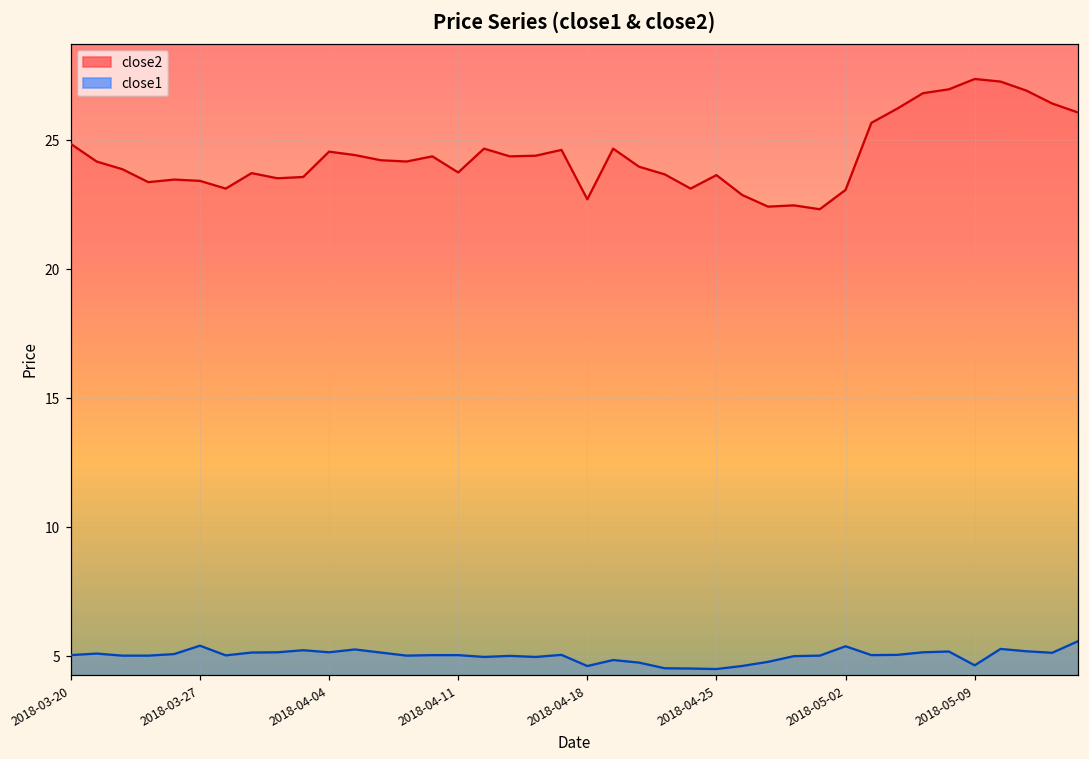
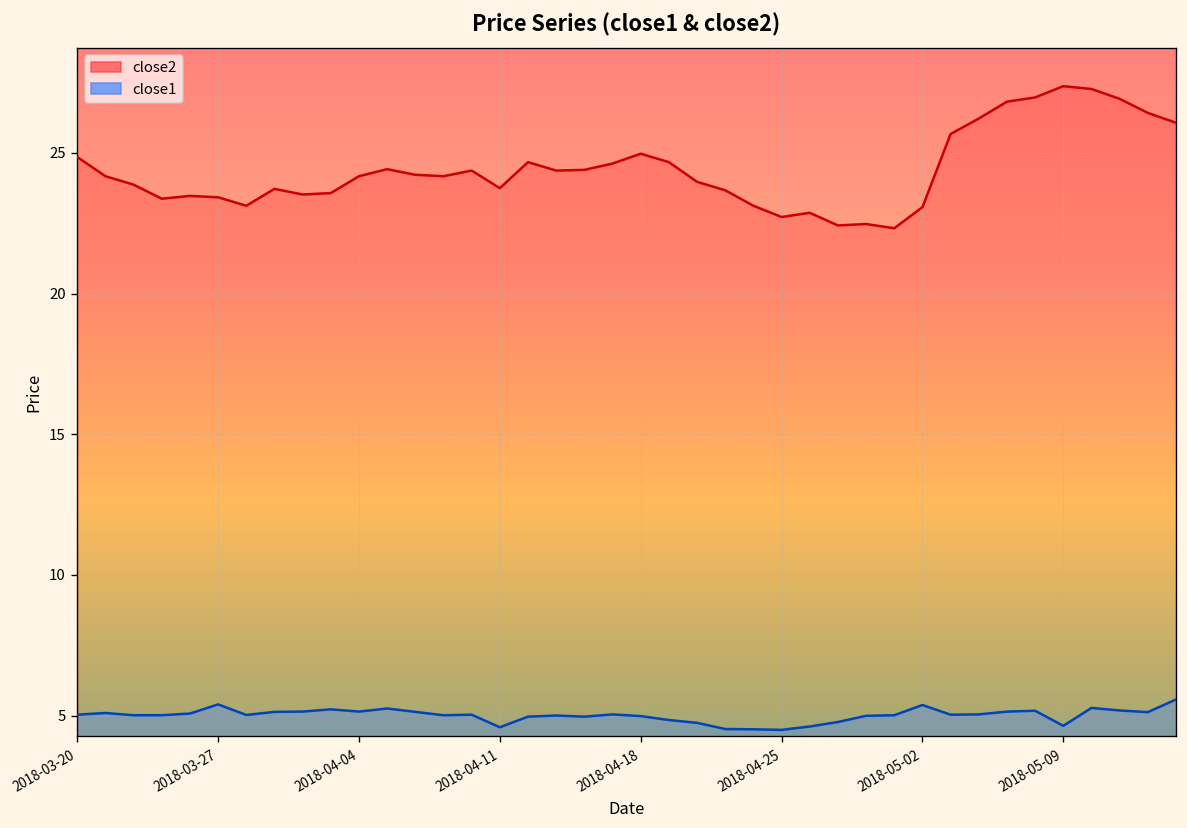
close2, 2018-04-04: 24.6 -> 24.2
close1, 2018-04-11: 5.0 -> 4.6
close2, 2018-04-18: 22.7 -> 25.0
close1, 2018-04-18: 4.6 -> 5.0
close2, 2018-04-25: 23.6 -> 22.7
